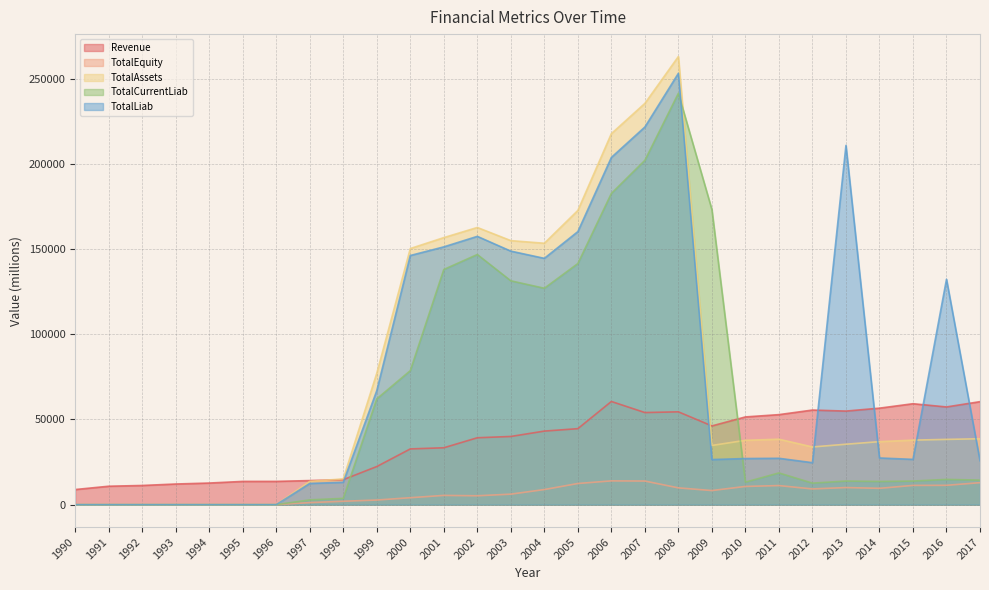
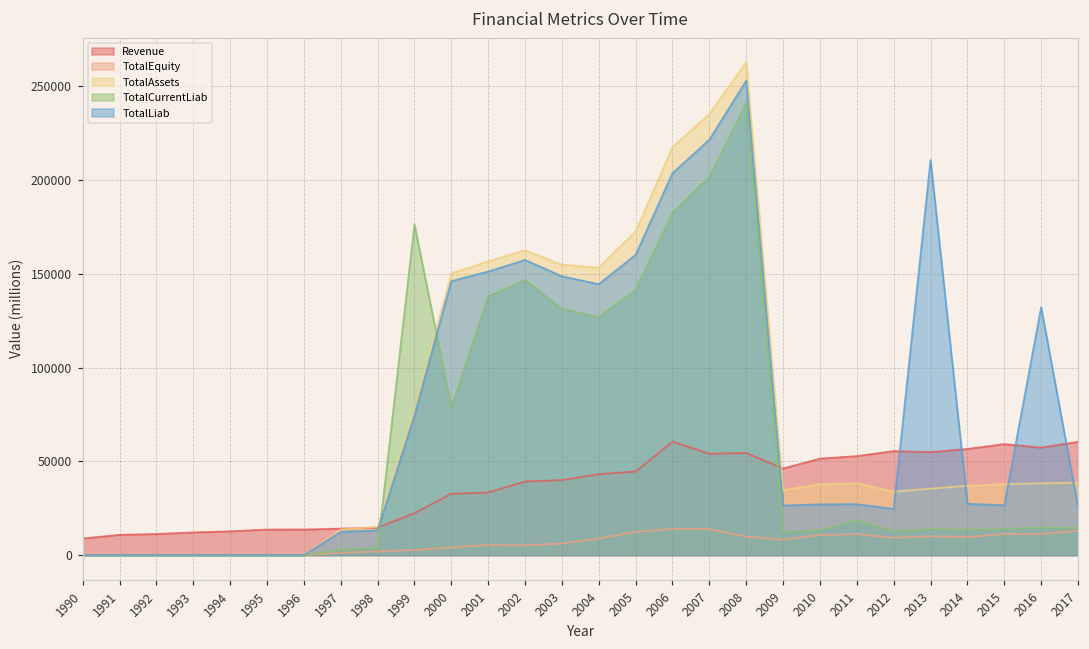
TotalCurrentLiab, 1999: 62000 -> 176000
TotalLiab, 1999: 67000 -> 74000
TotalCurrentLiab, 2009: 173000 -> 12000
